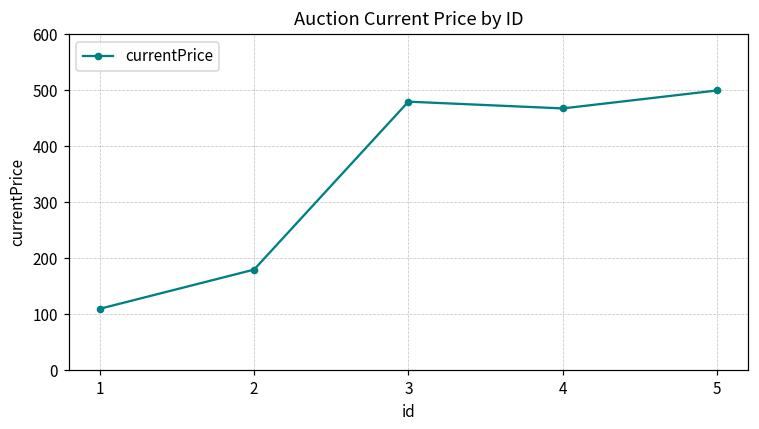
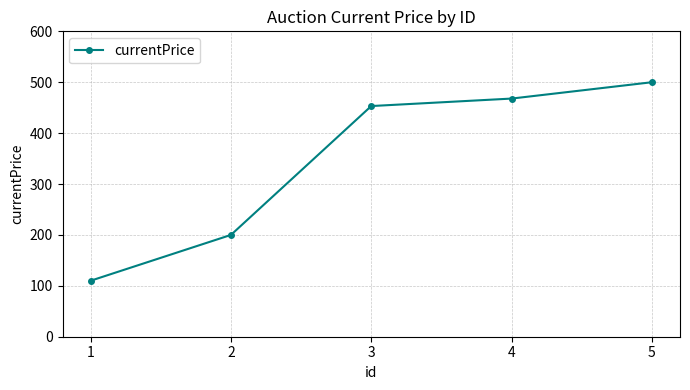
2: 180 -> 200
3: 480 -> 450
